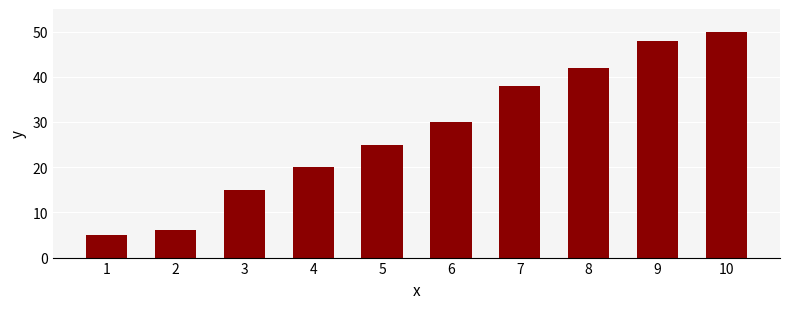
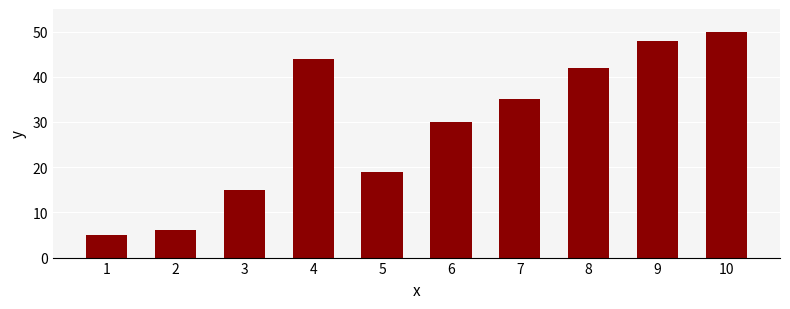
4: 20 -> 44
5: 25 -> 19
7: 38 -> 35
